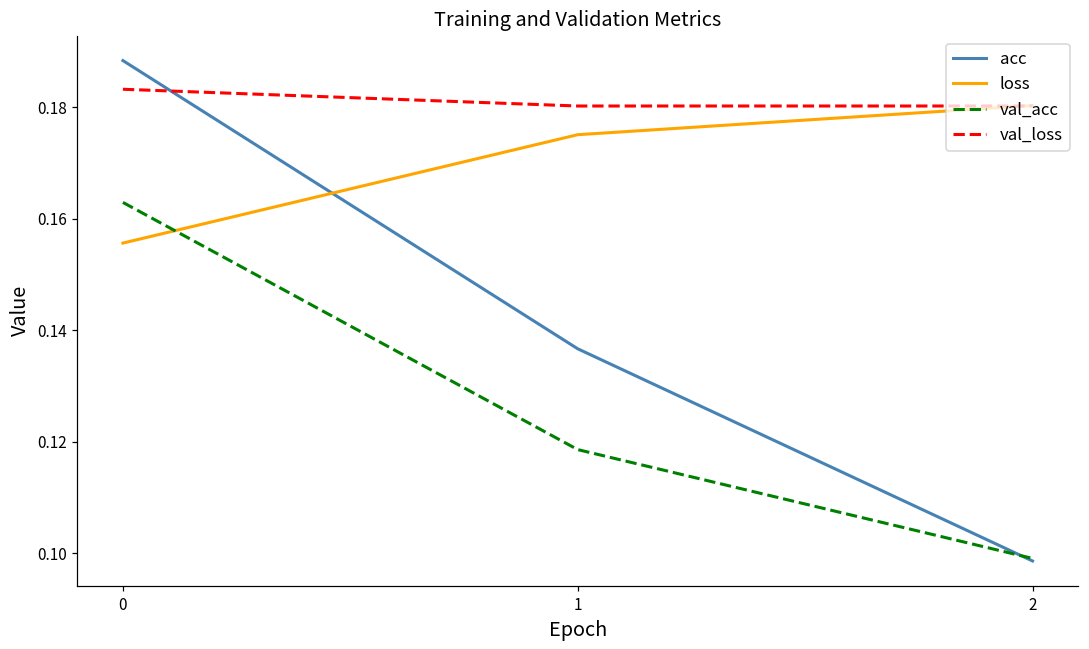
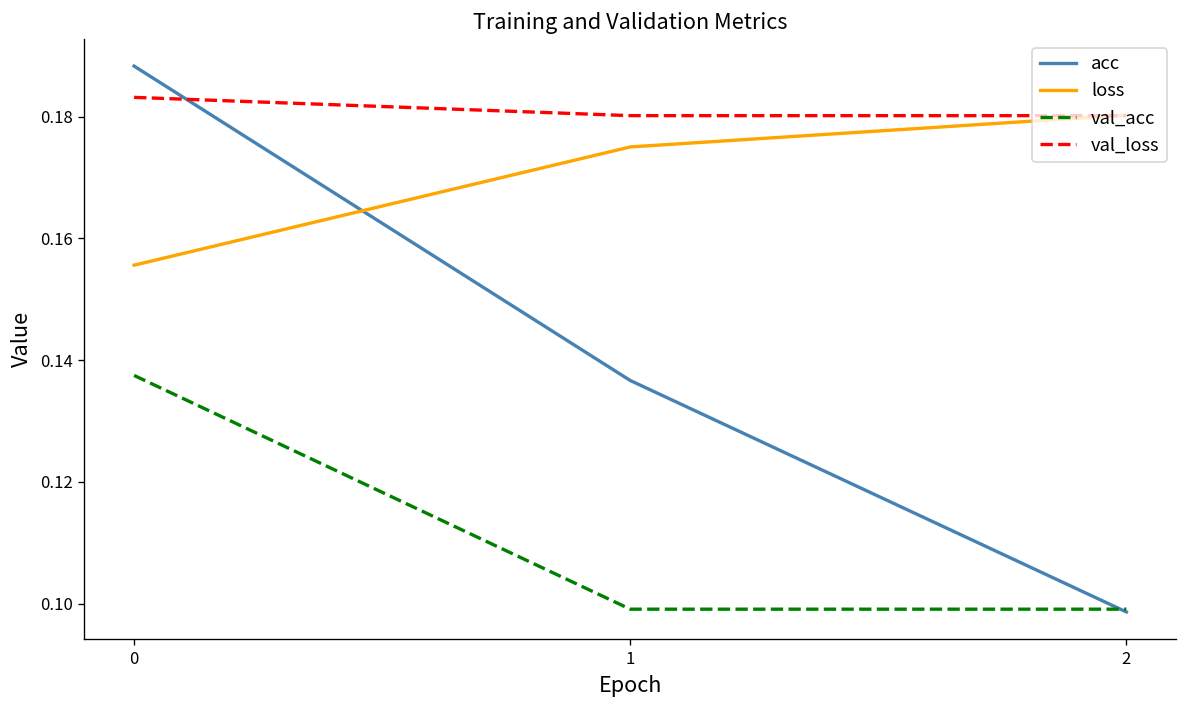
val_acc, 0: 0.163 -> 0.138
val_acc, 1: 0.119 -> 0.099
